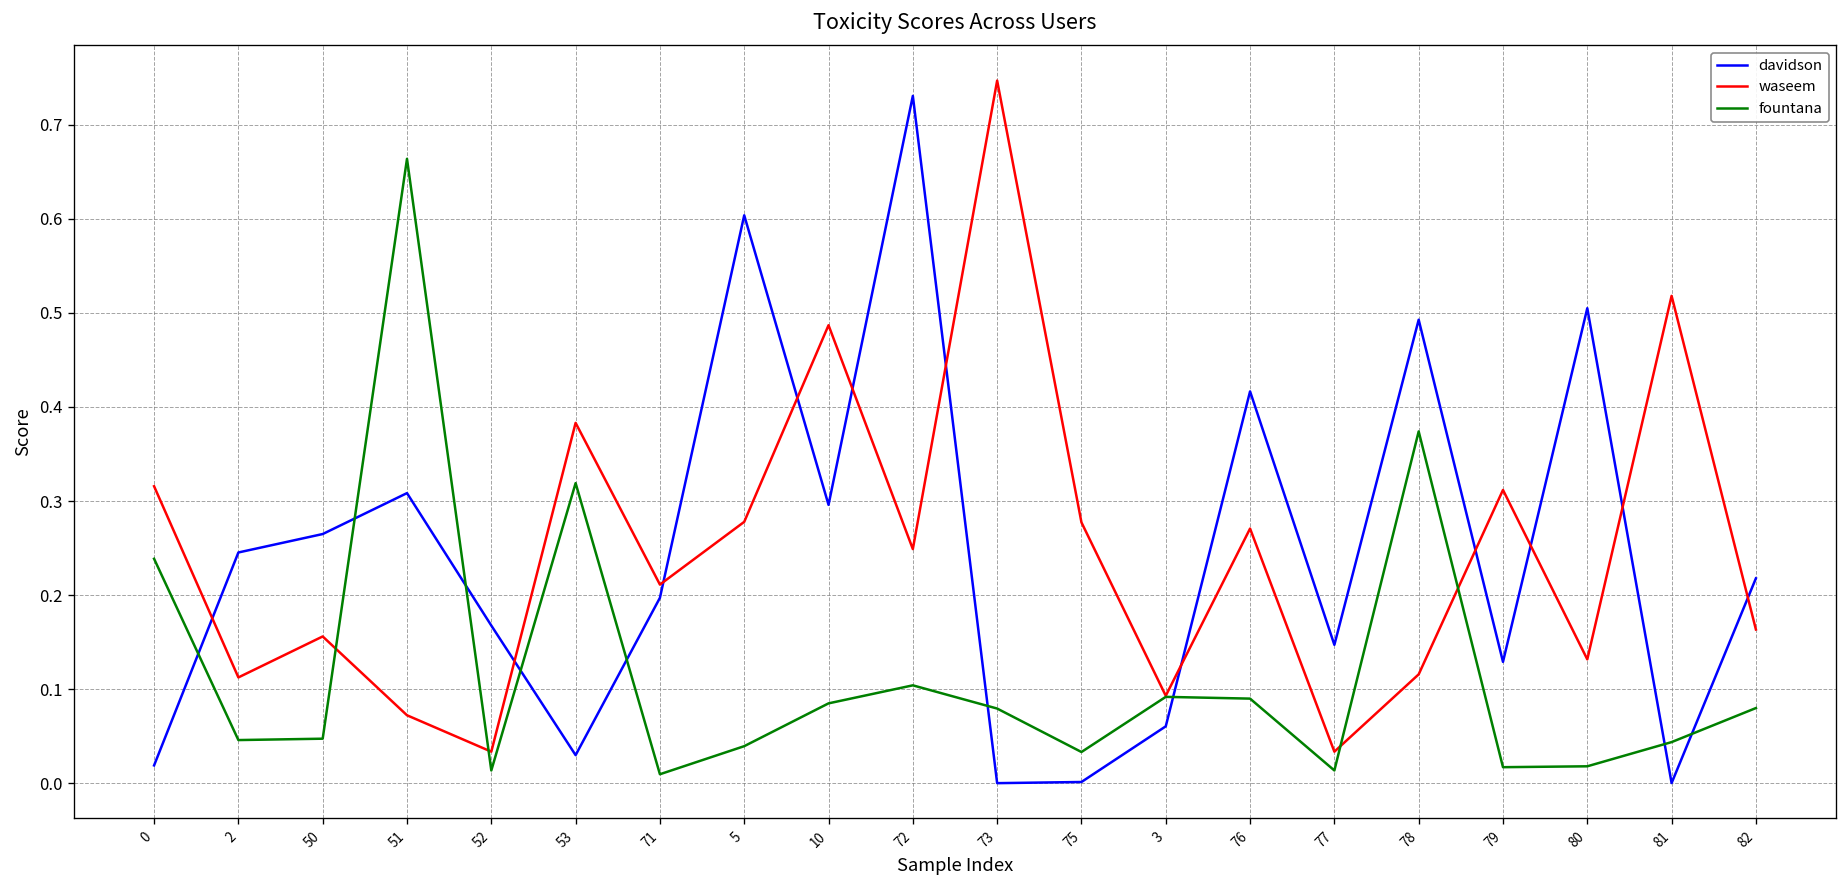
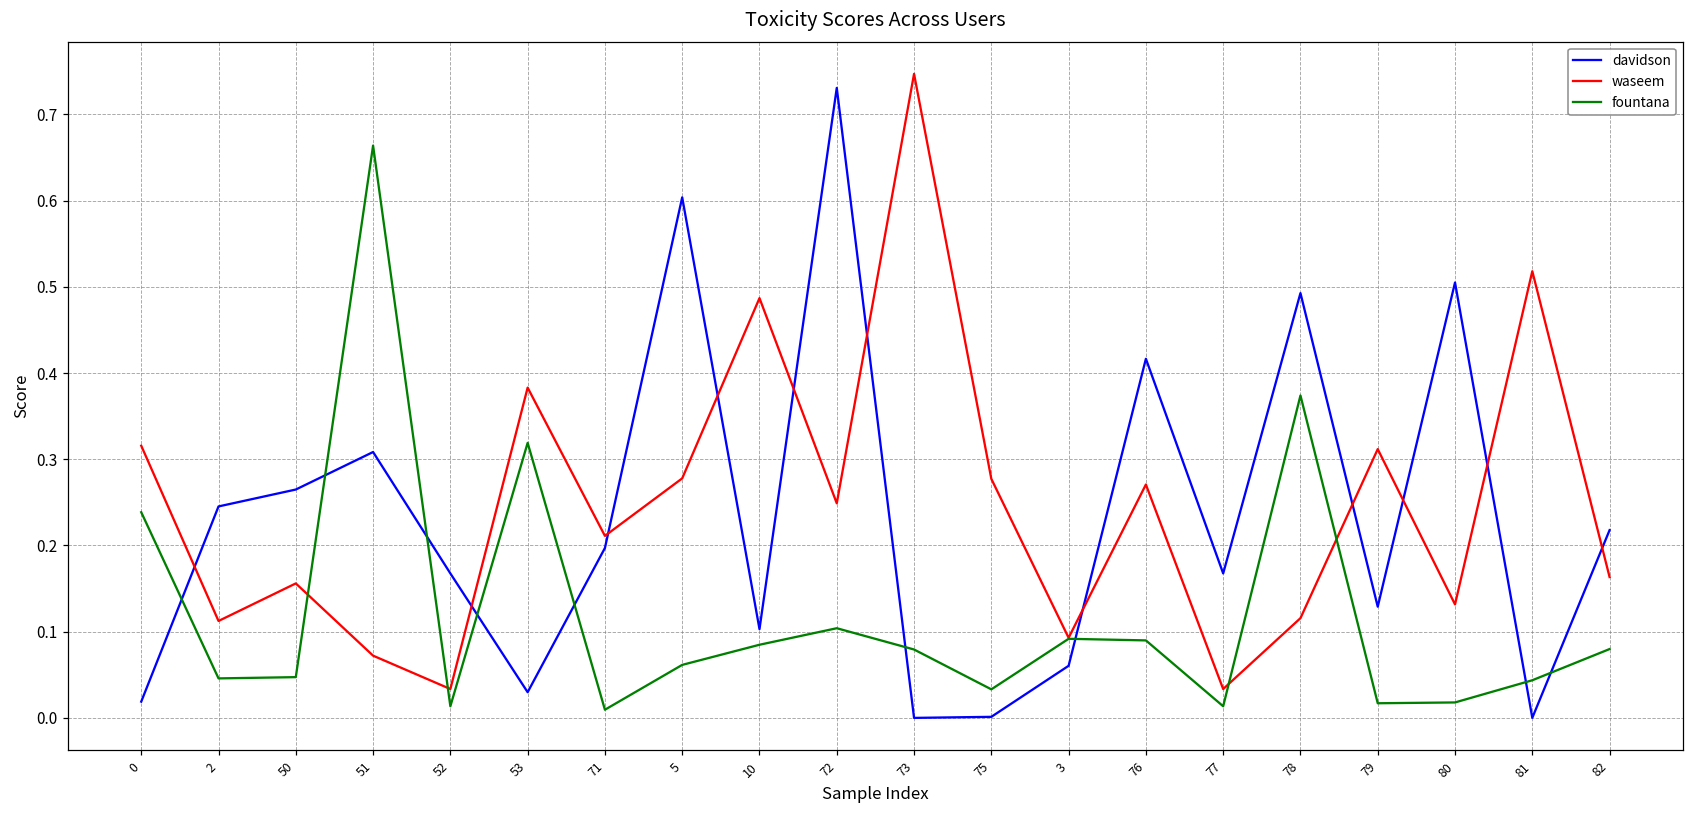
fountana, 5: 0.04 -> 0.06
davidson, 10: 0.30 -> 0.10
davidson, 77: 0.15 -> 0.17
